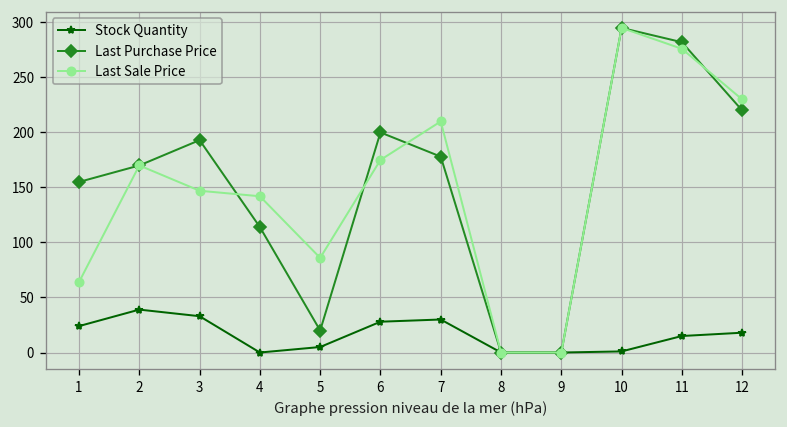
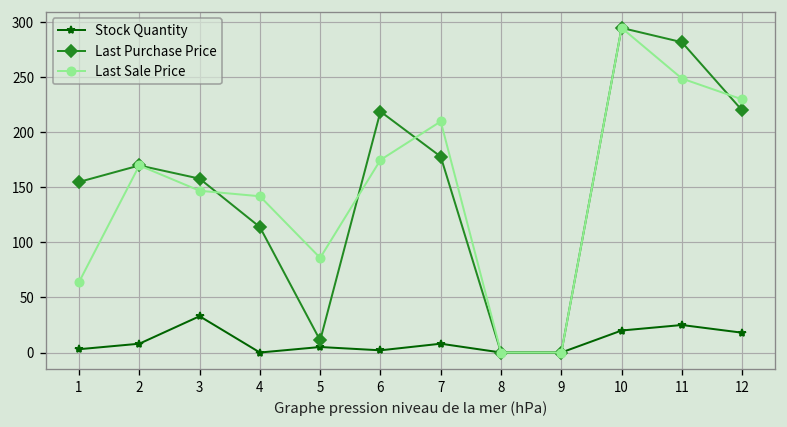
Stock Quantity, 1: 20 -> 0
Stock Quantity, 2: 40 -> 10
Last Purchase Price, 3: 190 -> 160
Last Purchase Price, 5: 20 -> 10
Stock Quantity, 6: 30 -> 0
Last Purchase Price, 6: 200 -> 220
Stock Quantity, 7: 30 -> 10
Stock Quantity, 10: 0 -> 20
Stock Quantity, 11: 20 -> 30
Last Sale Price, 11: 280 -> 250
